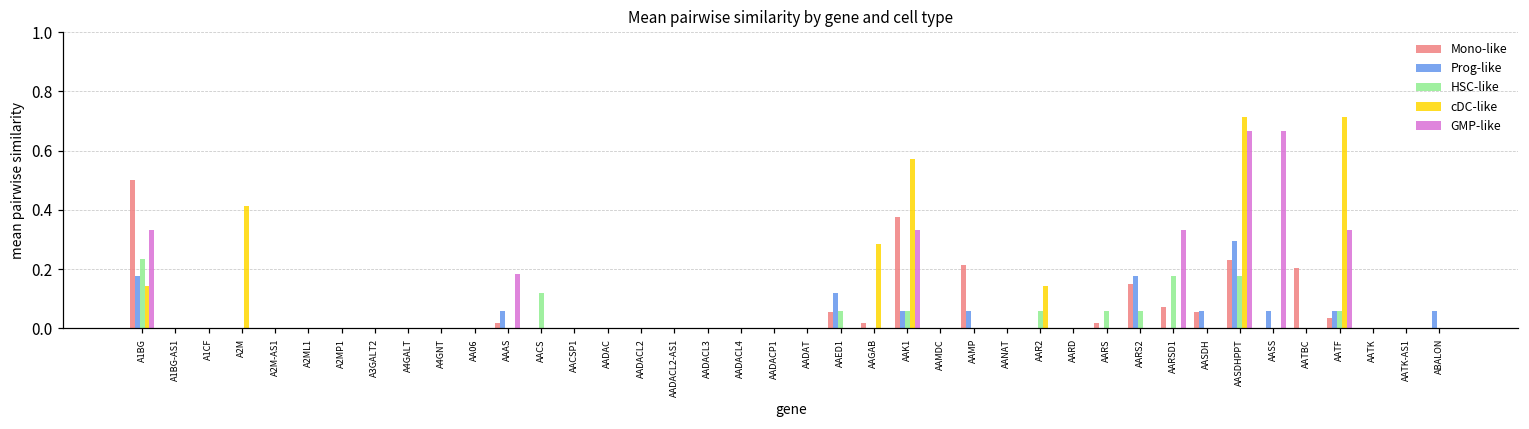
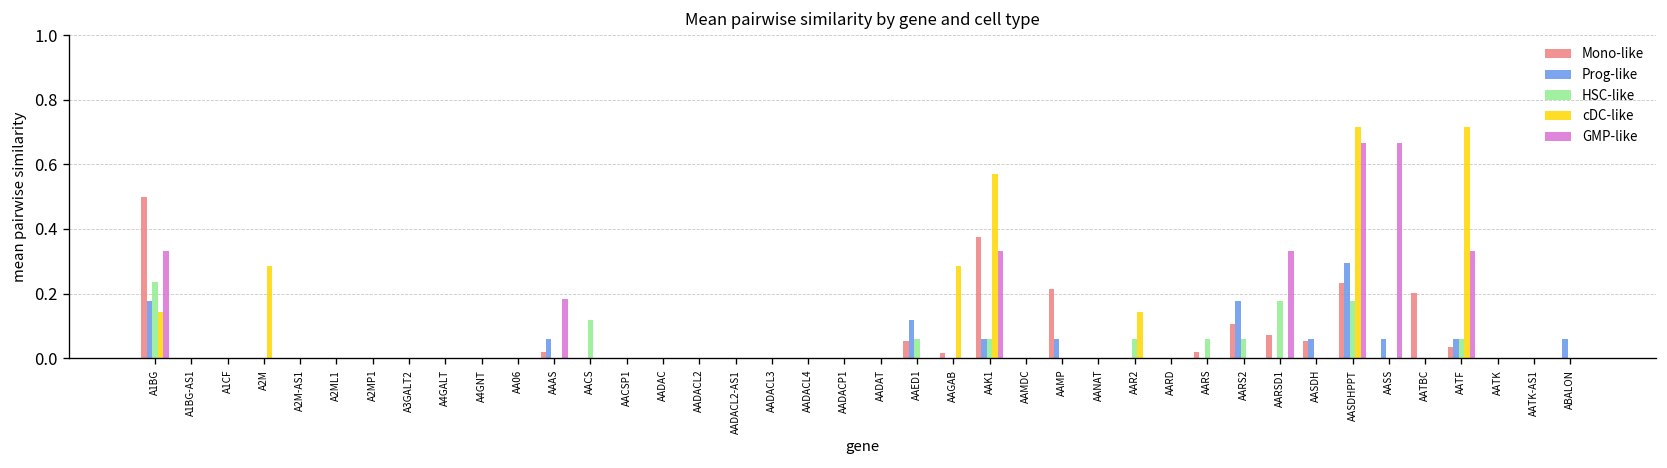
cDC-like, A2M: 0.41 -> 0.29
Mono-like, AARS2: 0.15 -> 0.11
